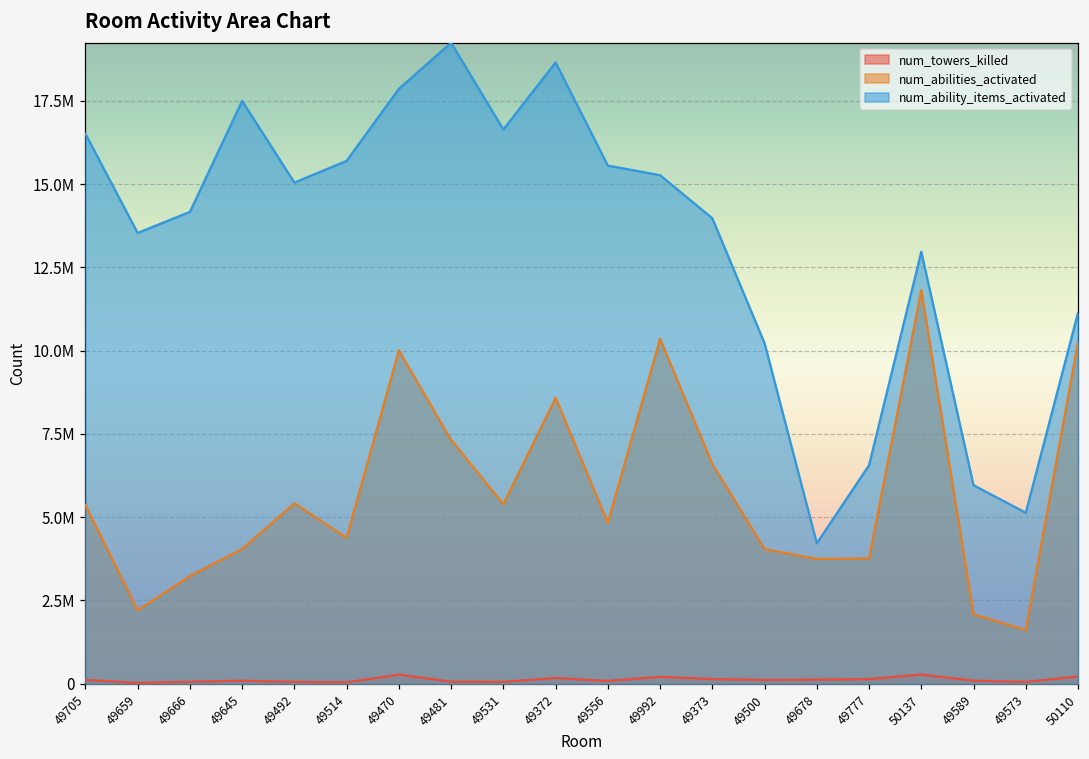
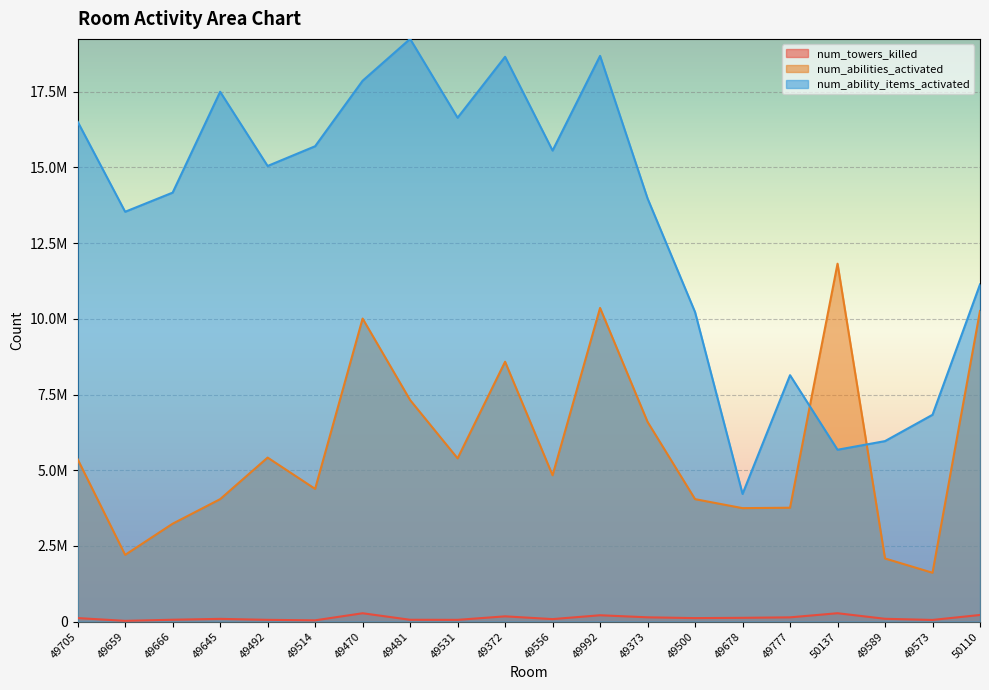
num_ability_items_activated, 49992: 15300000 -> 18700000
num_ability_items_activated, 49777: 6600000 -> 8100000
num_ability_items_activated, 50137: 13000000 -> 5700000
num_ability_items_activated, 49573: 5100000 -> 6800000
